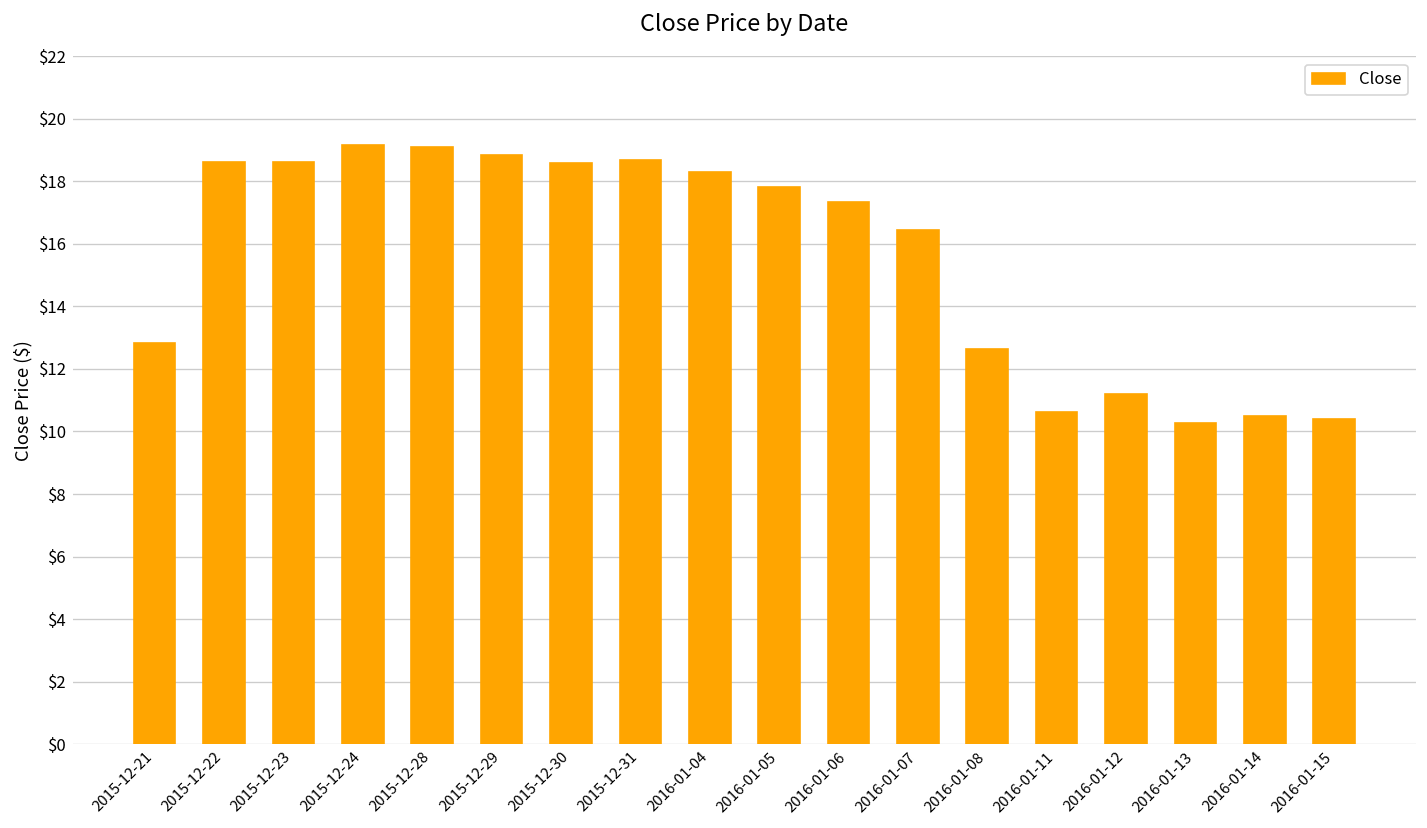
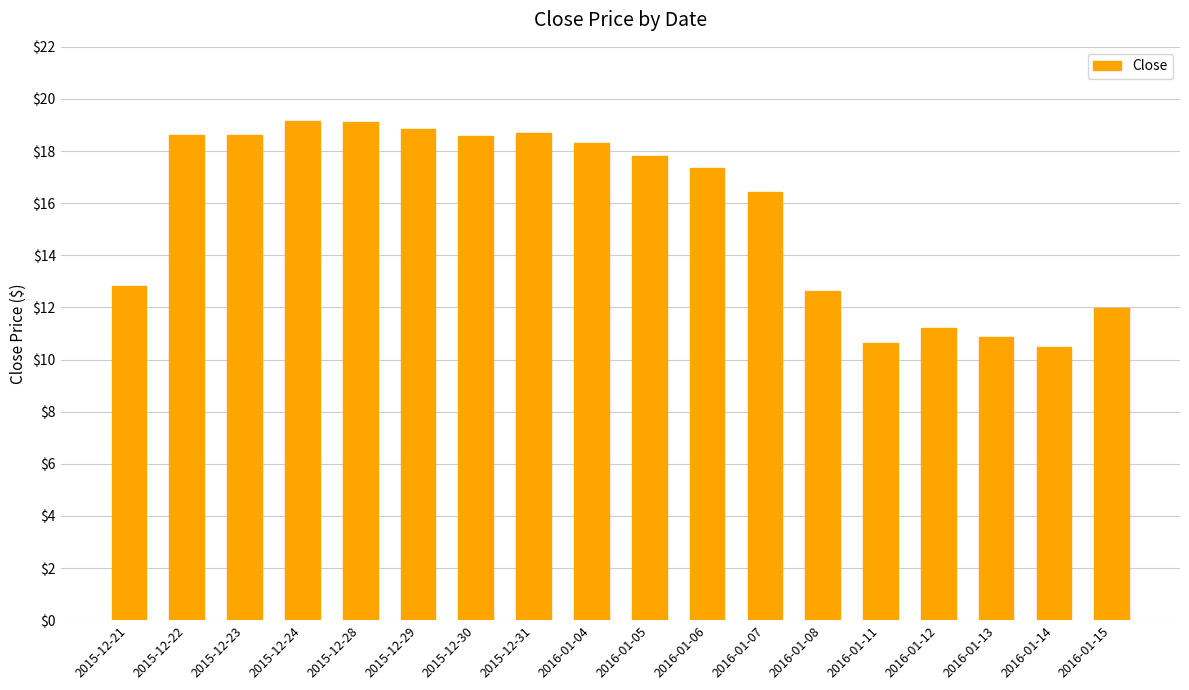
2016-01-13: $10.3 -> $10.9
2016-01-15: $10.4 -> $12.0
